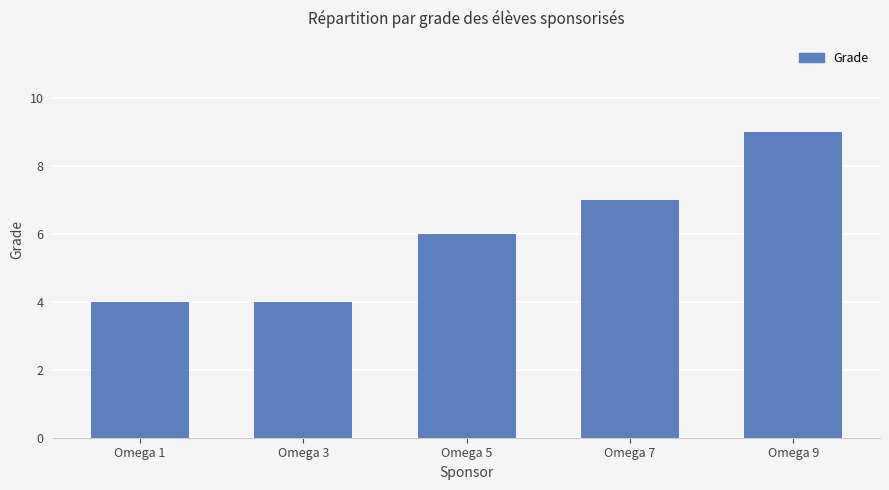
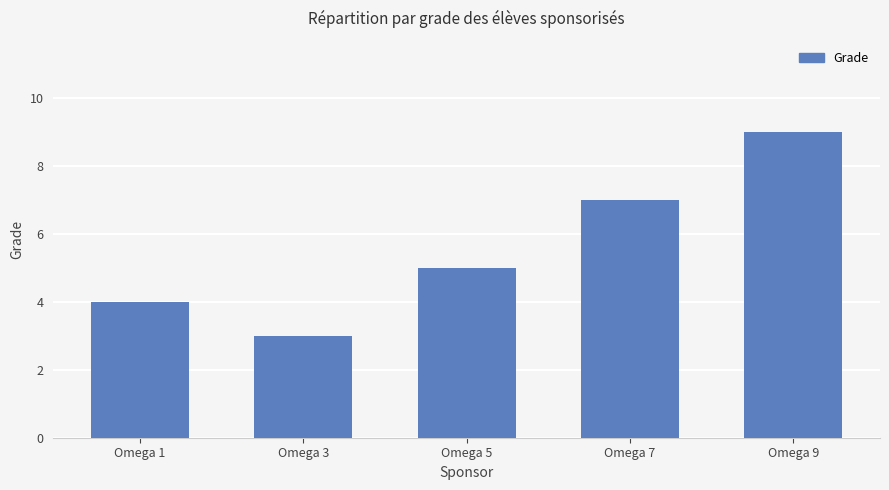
Omega 3: 4 -> 3
Omega 5: 6 -> 5
